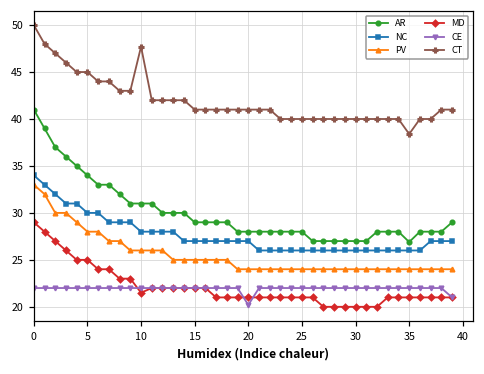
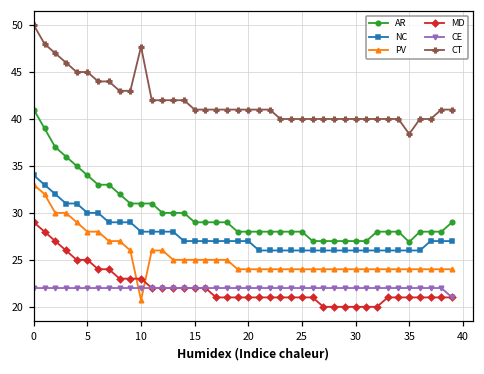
PV, 10: 26 -> 21
MD, 10: 22 -> 23
CE, 20: 20 -> 22
